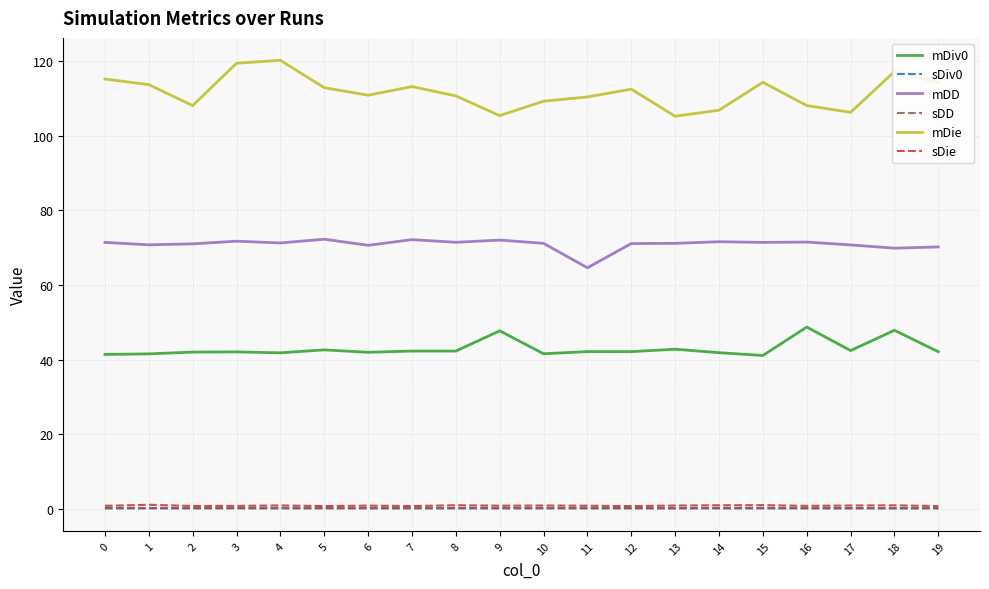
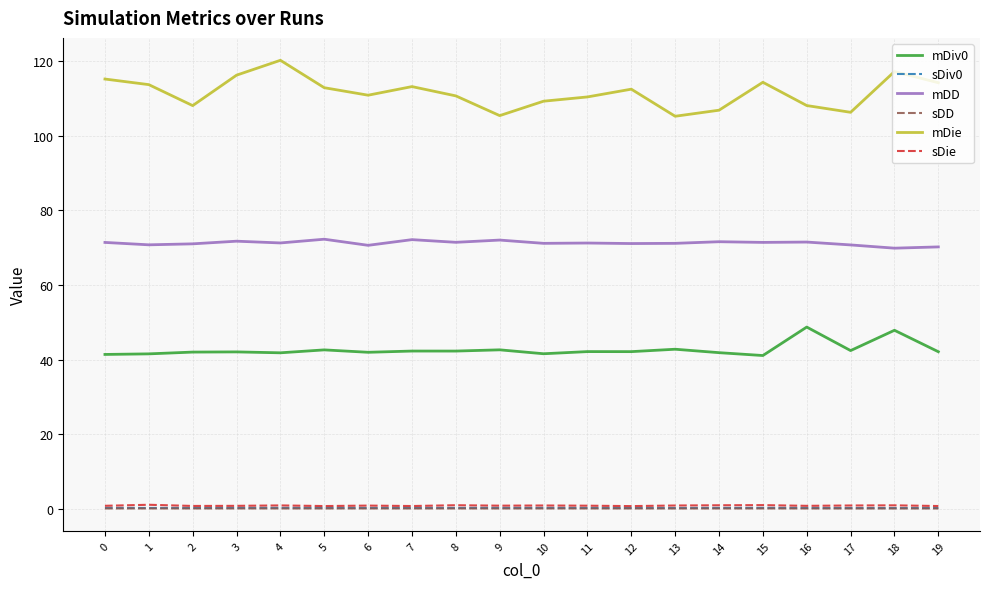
mDie, 3: 119 -> 116
mDiv0, 9: 48 -> 43
mDD, 11: 65 -> 71
